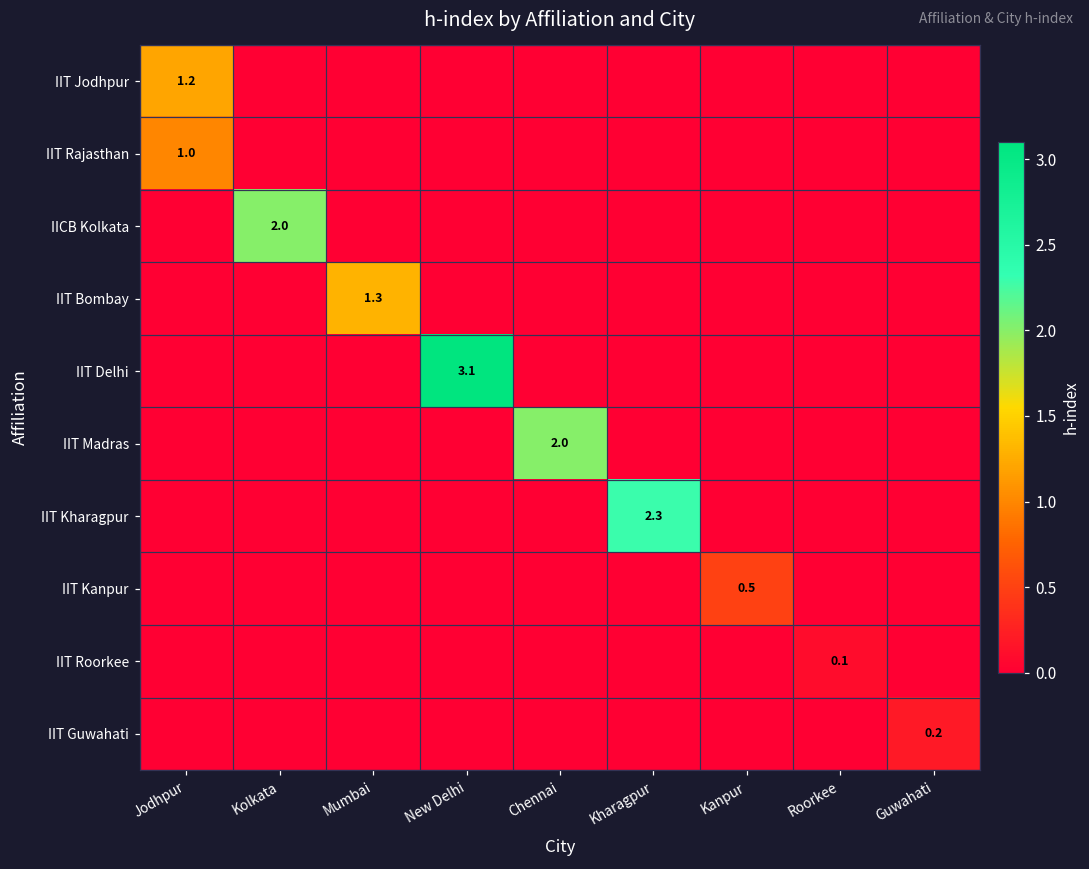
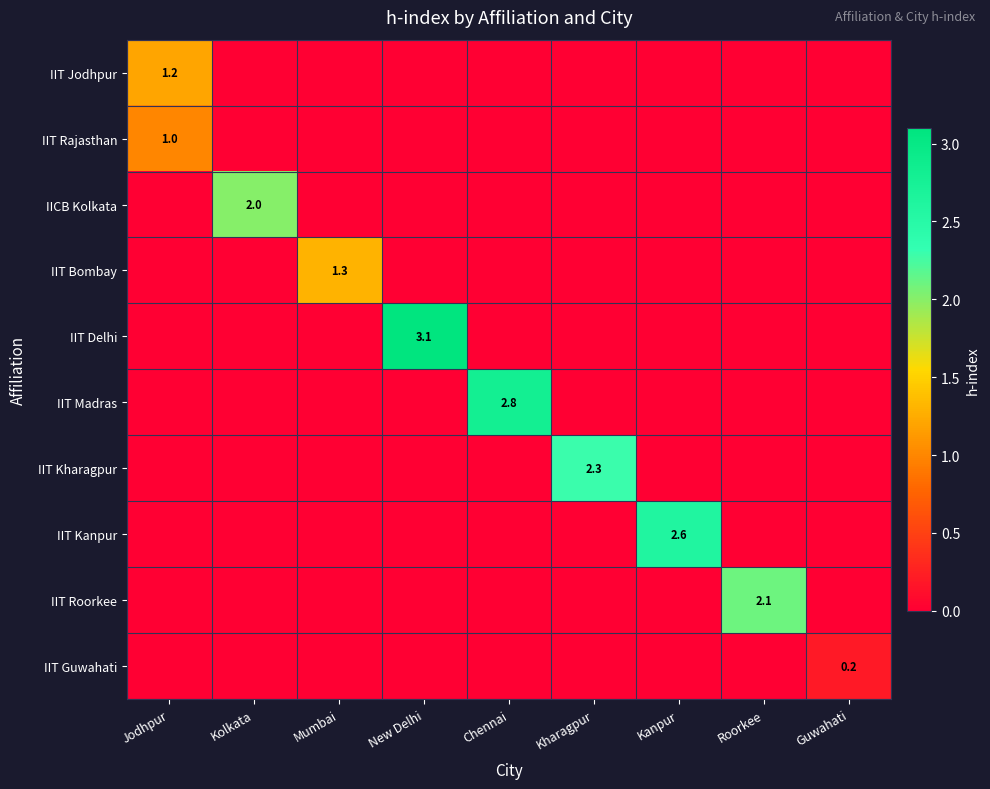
IIT Madras, Chennai: 2.0 -> 2.8
IIT Kanpur, Kanpur: 0.5 -> 2.6
IIT Roorkee, Roorkee: 0.1 -> 2.1
